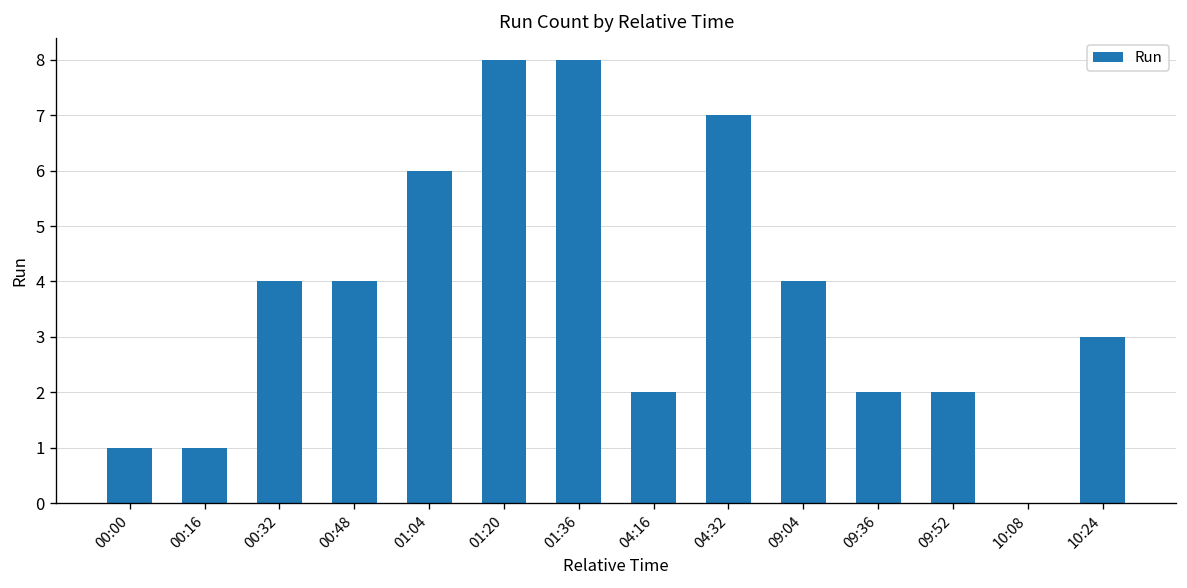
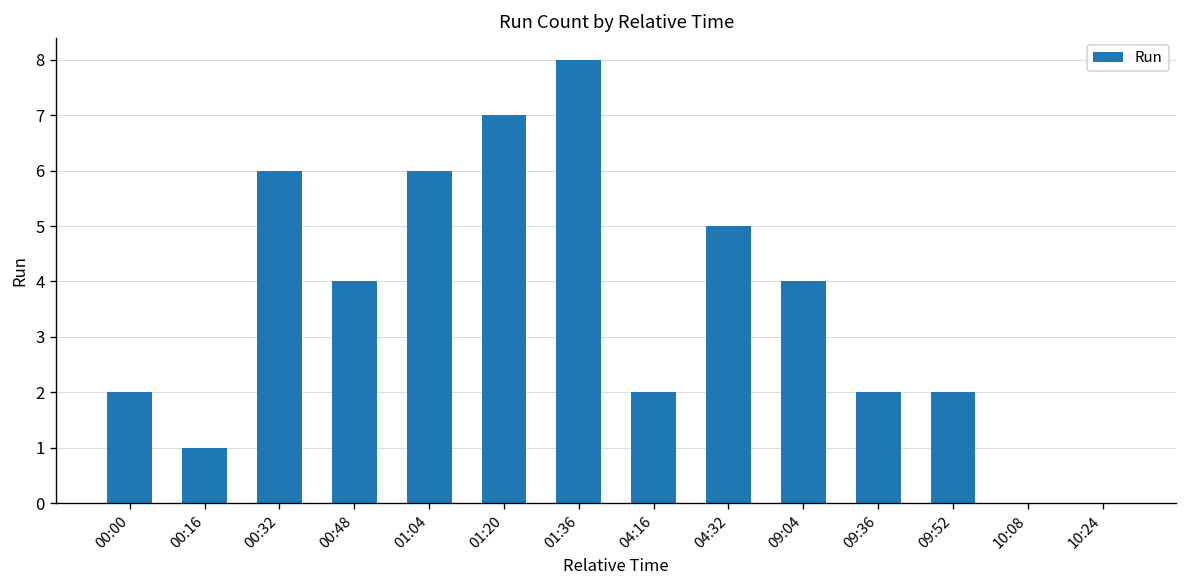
00:00: 1 -> 2
00:32: 4 -> 6
01:20: 8 -> 7
04:32: 7 -> 5
10:24: 3 -> 0
